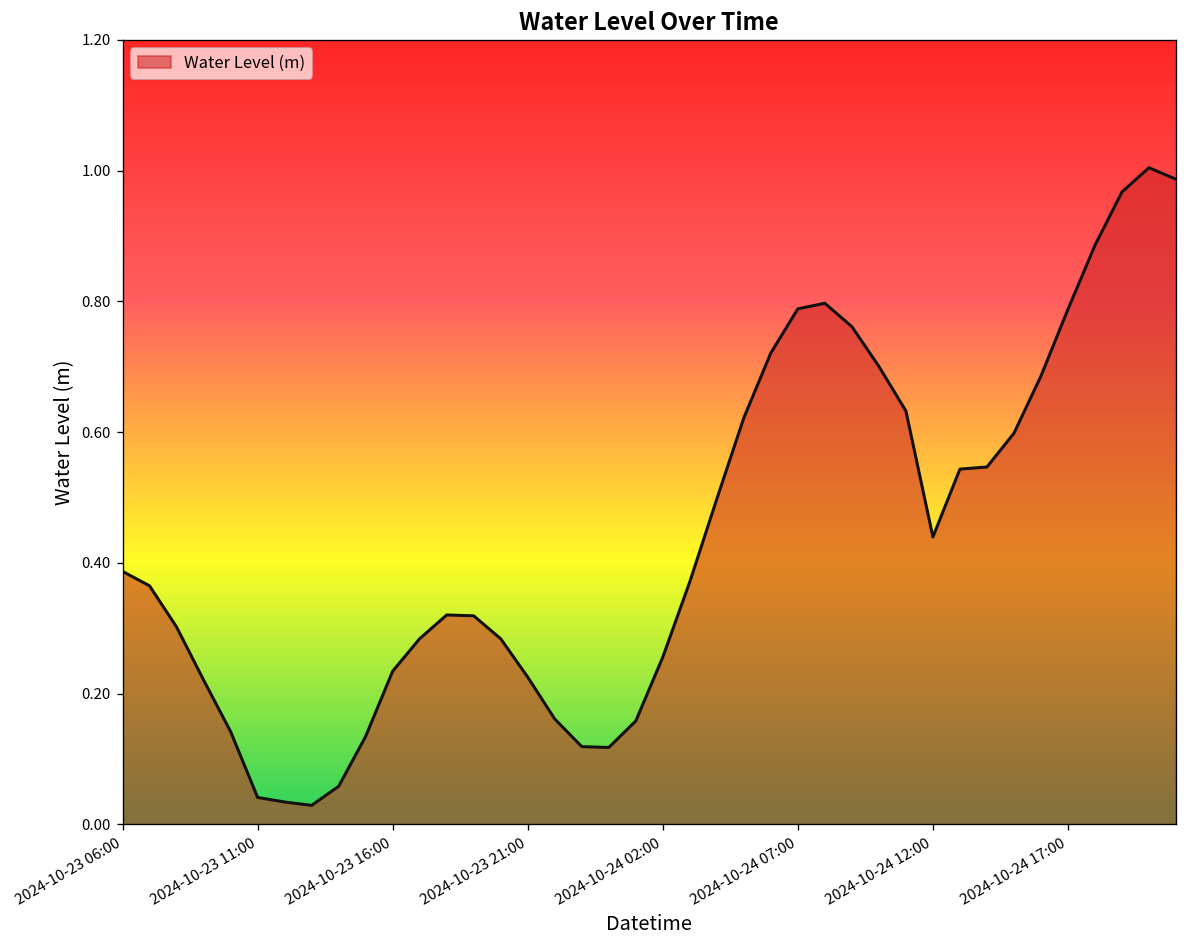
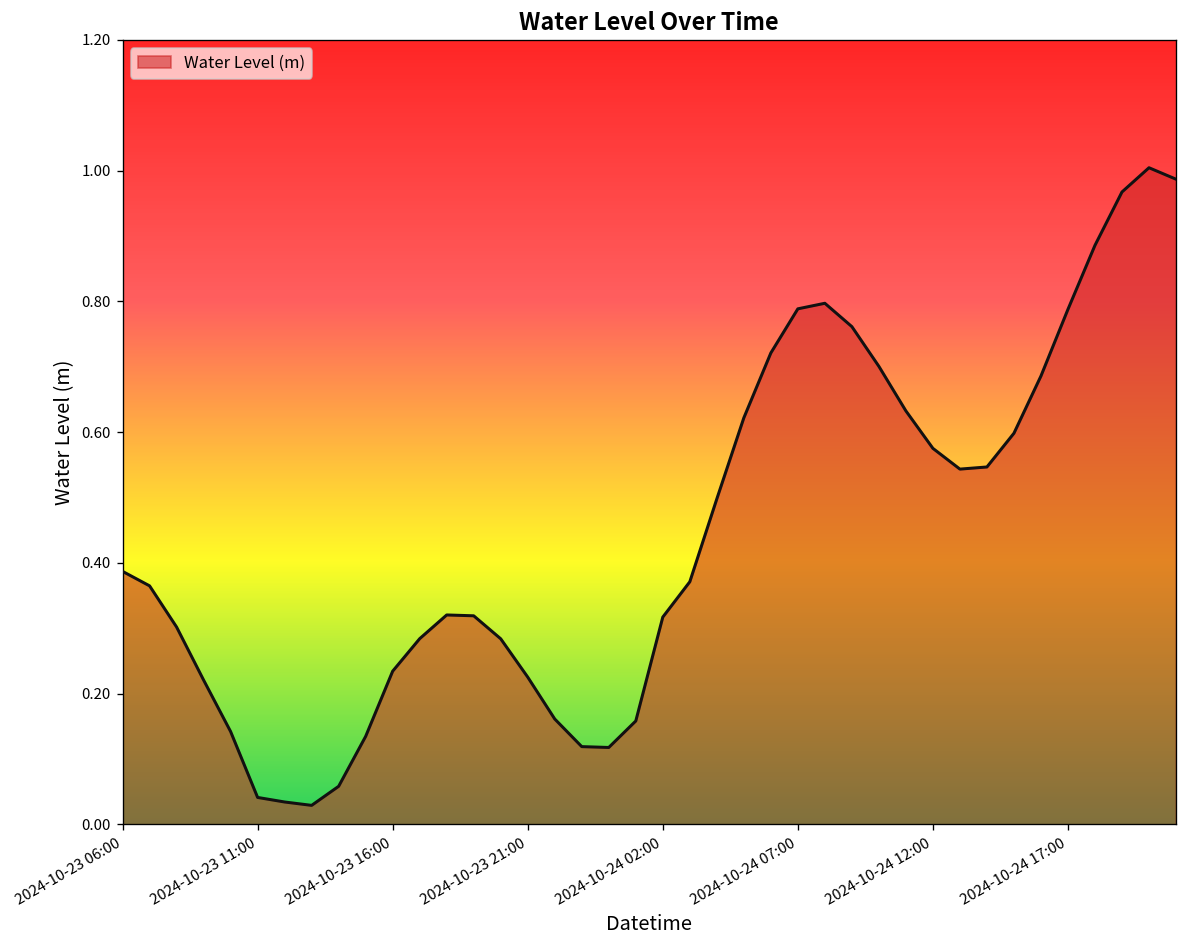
2024-10-24 02:00: 0.26 -> 0.32
2024-10-24 12:00: 0.44 -> 0.58
